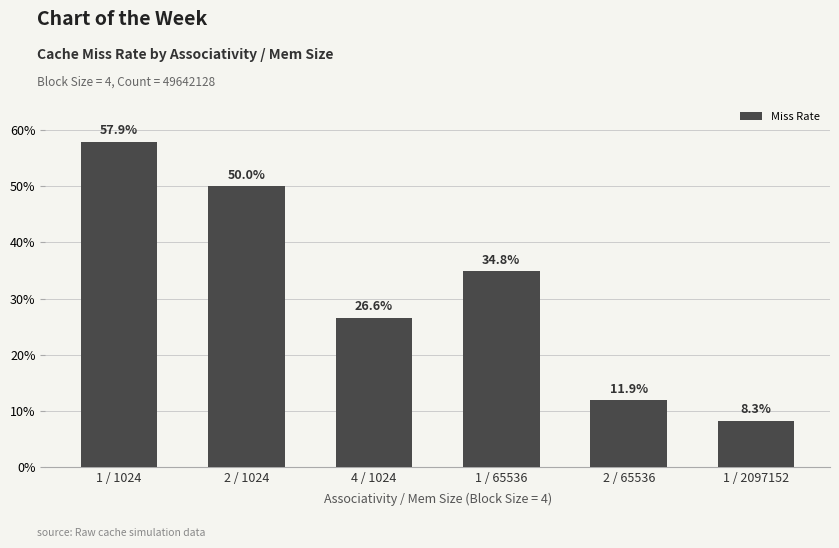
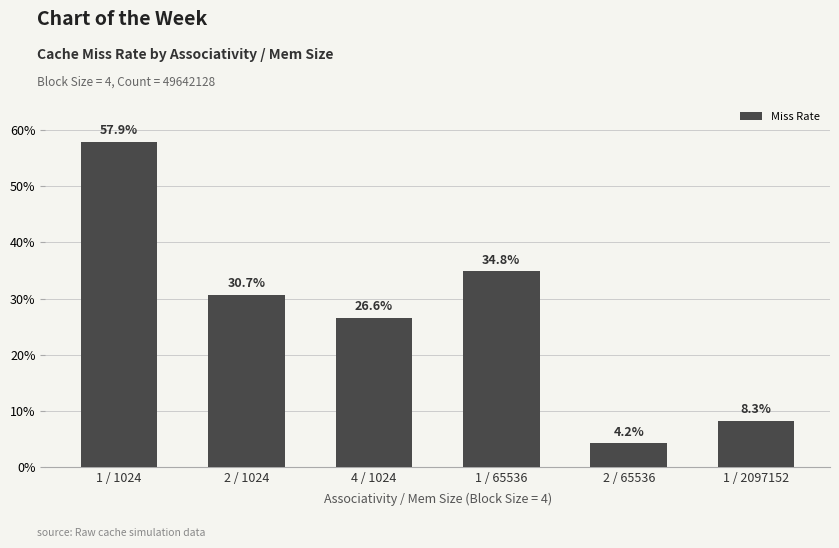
2 / 1024: 50.0% -> 30.7%
2 / 65536: 11.9% -> 4.2%
